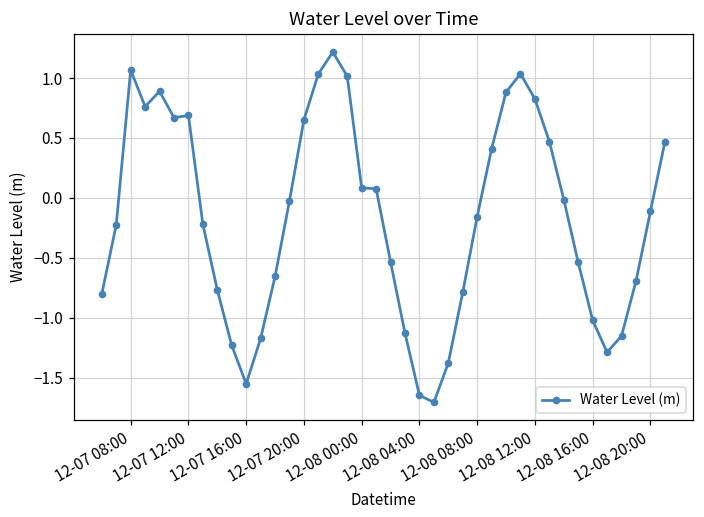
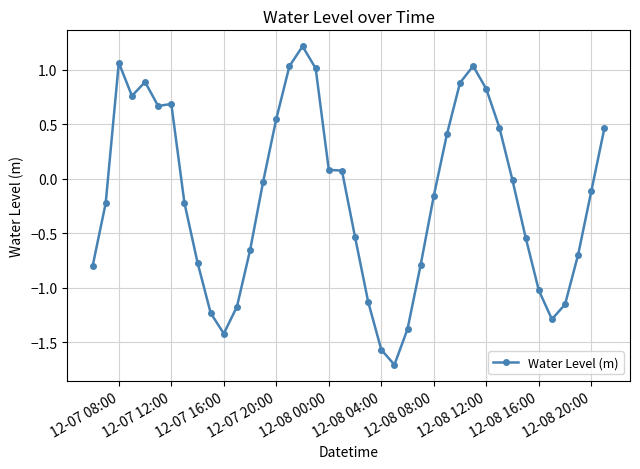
12-07 16:00: -1.55 -> -1.42
12-07 20:00: 0.65 -> 0.55
12-08 04:00: -1.65 -> -1.57
